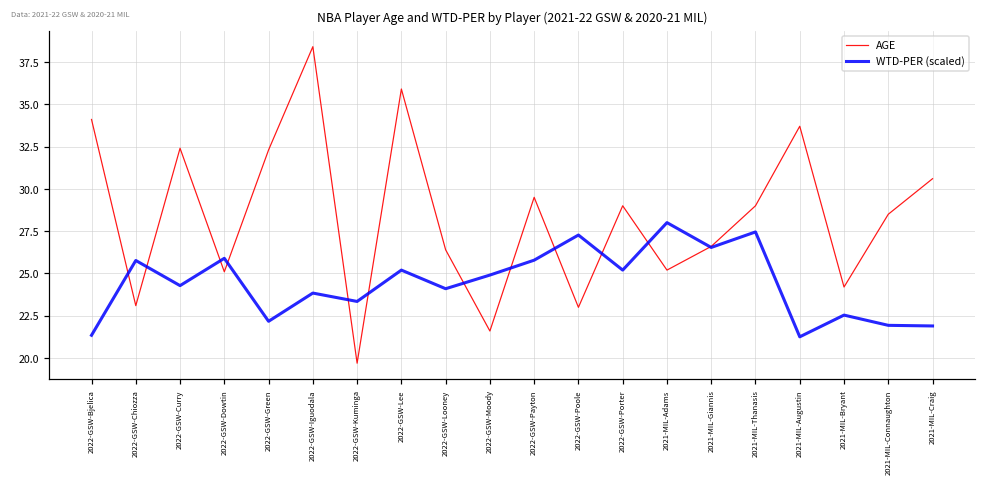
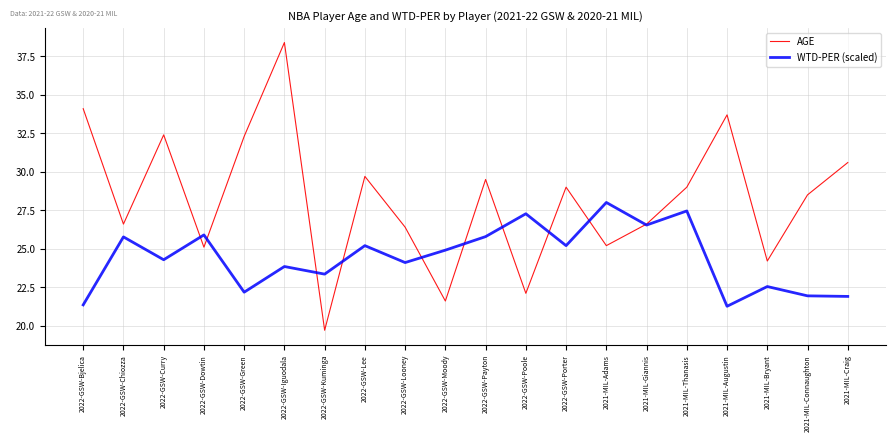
AGE, 2022-GSW-Chiozza: 23.1 -> 26.6
AGE, 2022-GSW-Lee: 35.9 -> 29.7
AGE, 2022-GSW-Poole: 23.0 -> 22.1
